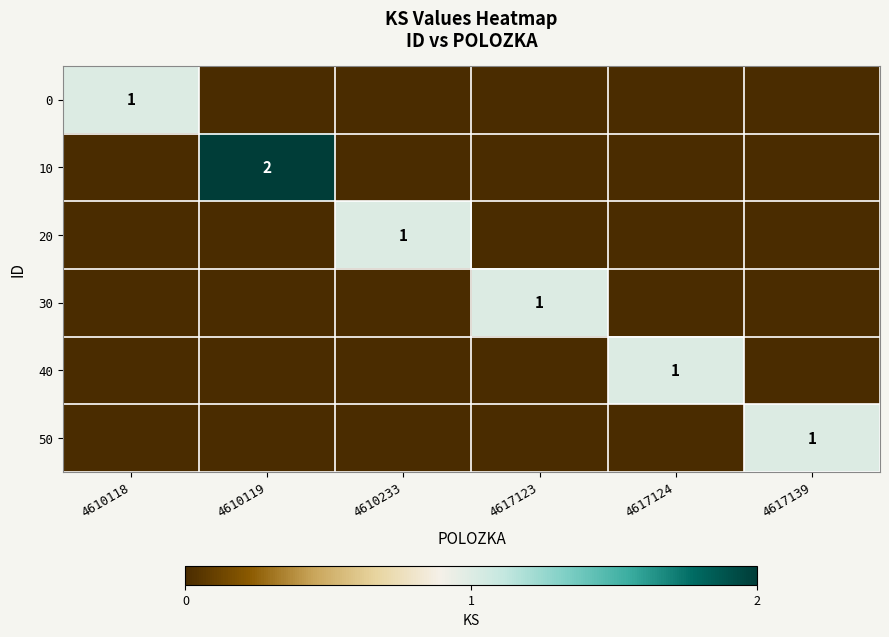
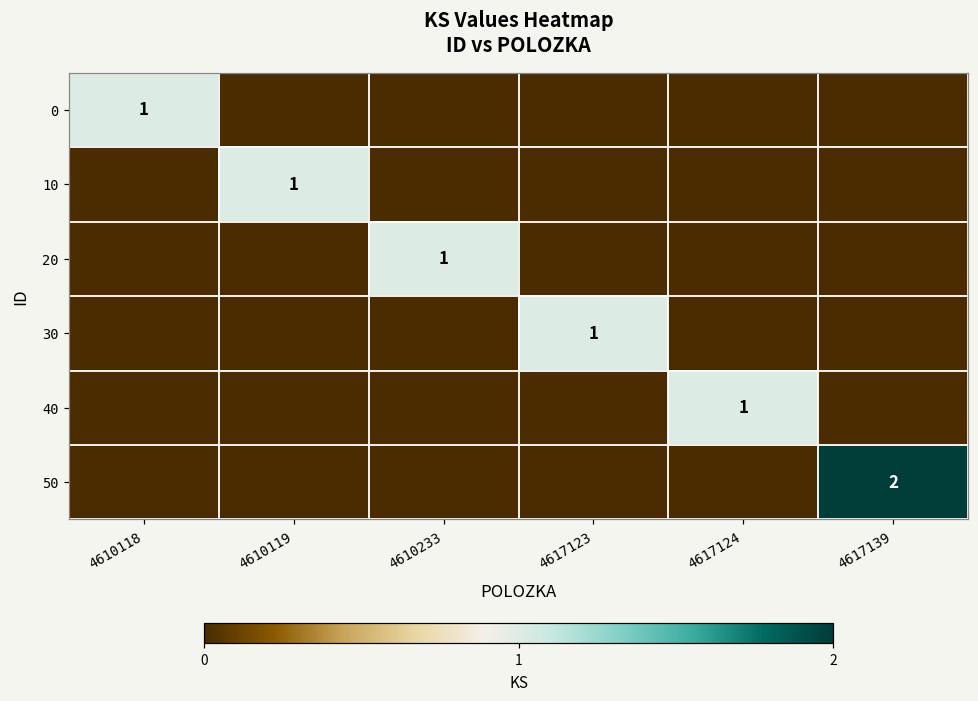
10, 4610119: 2 -> 1
50, 4617139: 1 -> 2
